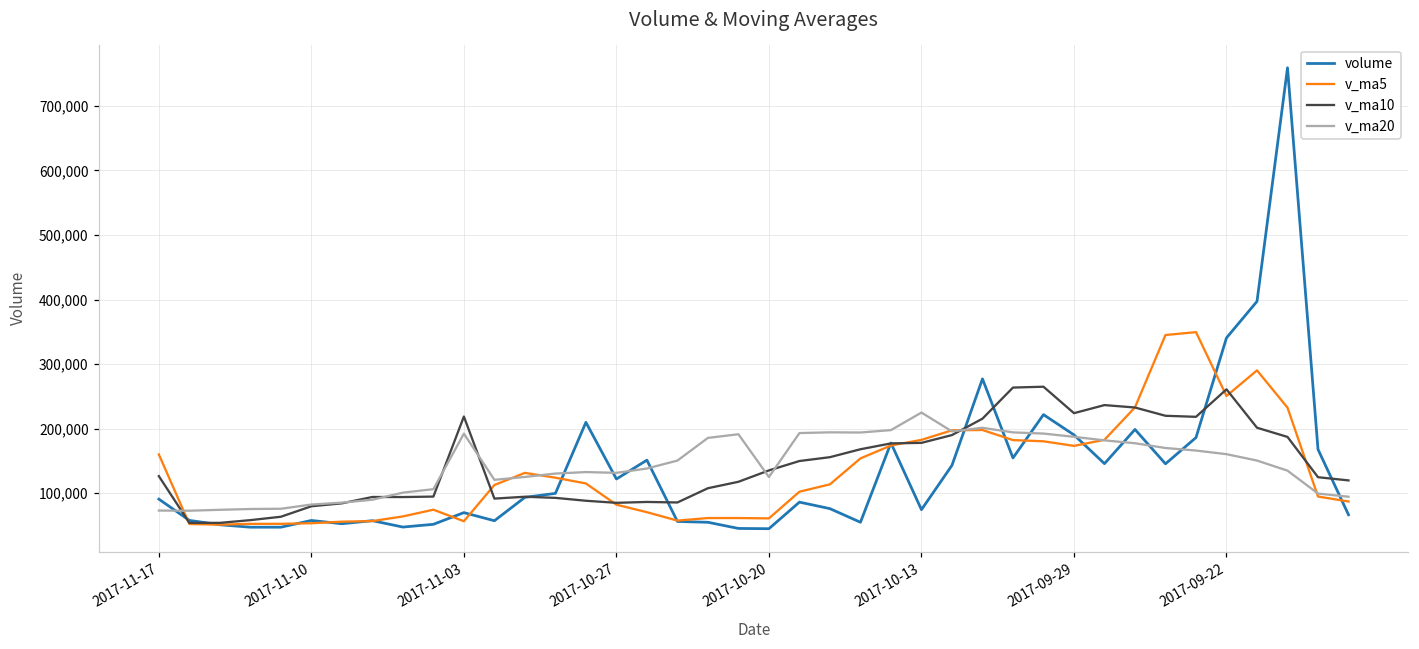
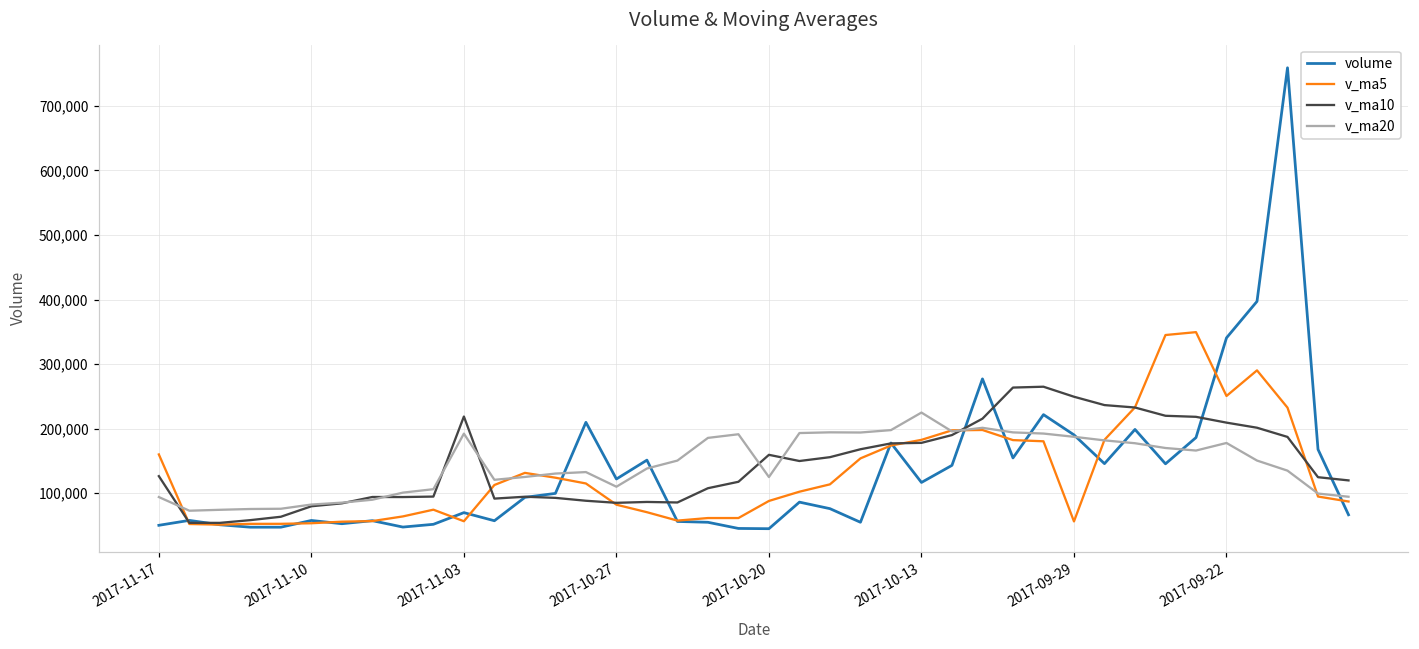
volume, 2017-11-17: 90,000 -> 50,000
v_ma20, 2017-11-17: 70,000 -> 90,000
v_ma20, 2017-10-27: 130,000 -> 110,000
v_ma5, 2017-10-20: 60,000 -> 90,000
v_ma10, 2017-10-20: 140,000 -> 160,000
volume, 2017-10-13: 70,000 -> 120,000
v_ma5, 2017-09-29: 170,000 -> 60,000
v_ma10, 2017-09-29: 220,000 -> 250,000
v_ma10, 2017-09-22: 260,000 -> 210,000
v_ma20, 2017-09-22: 160,000 -> 180,000
